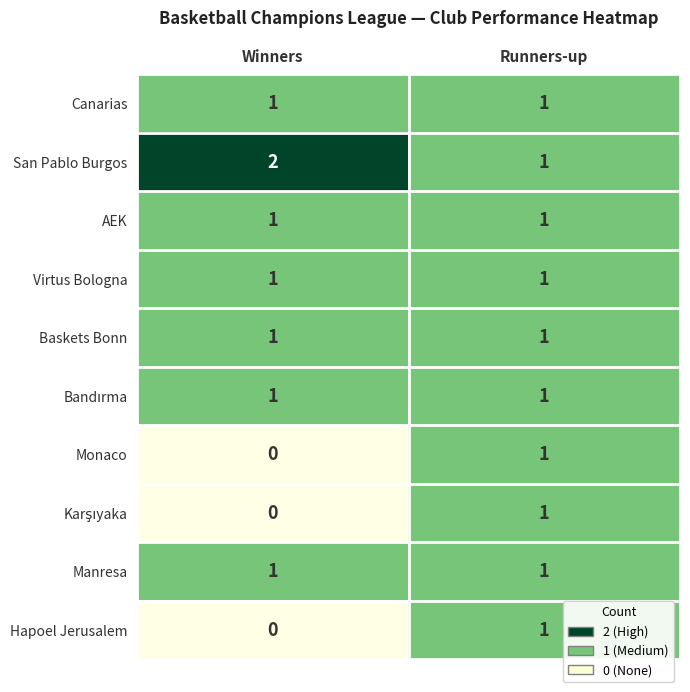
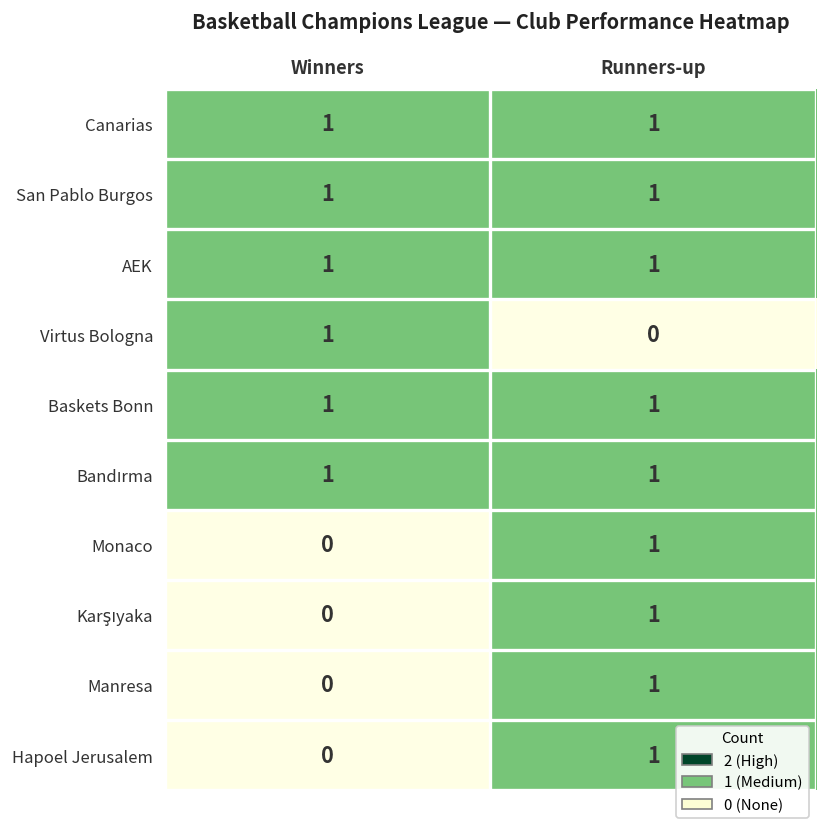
San Pablo Burgos, Winners: 2 -> 1
Virtus Bologna, Runners-up: 1 -> 0
Manresa, Winners: 1 -> 0
